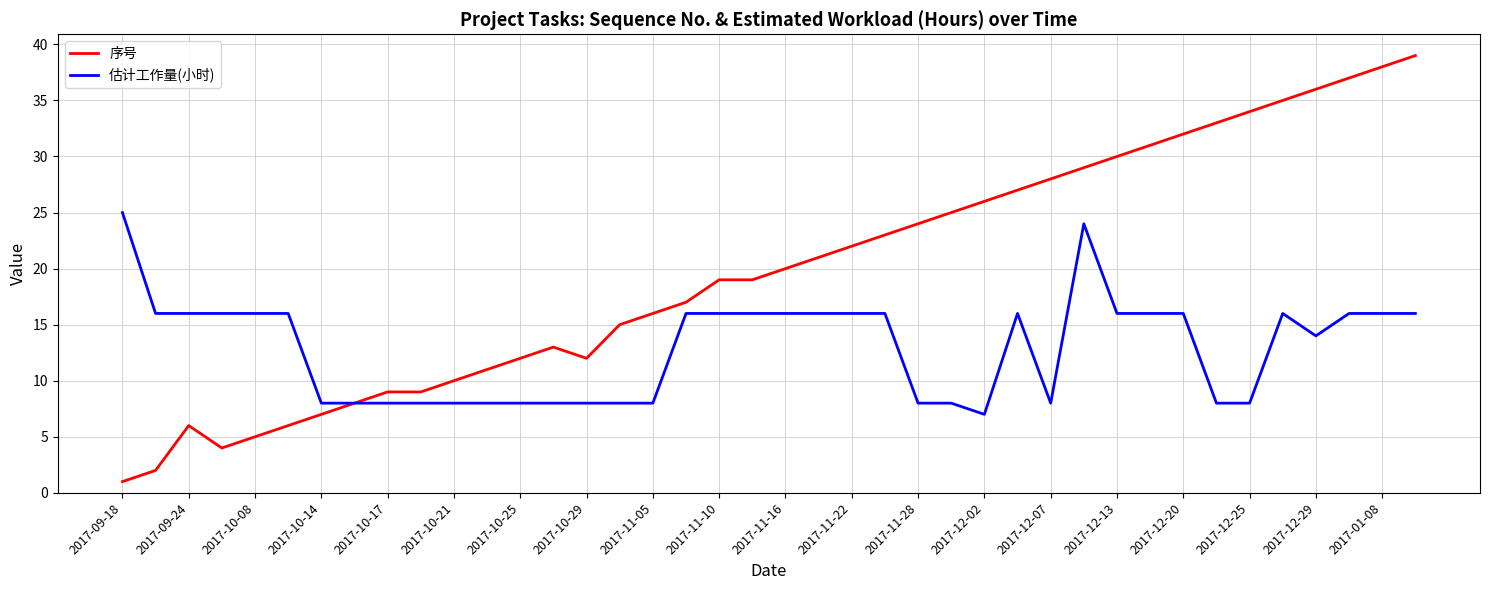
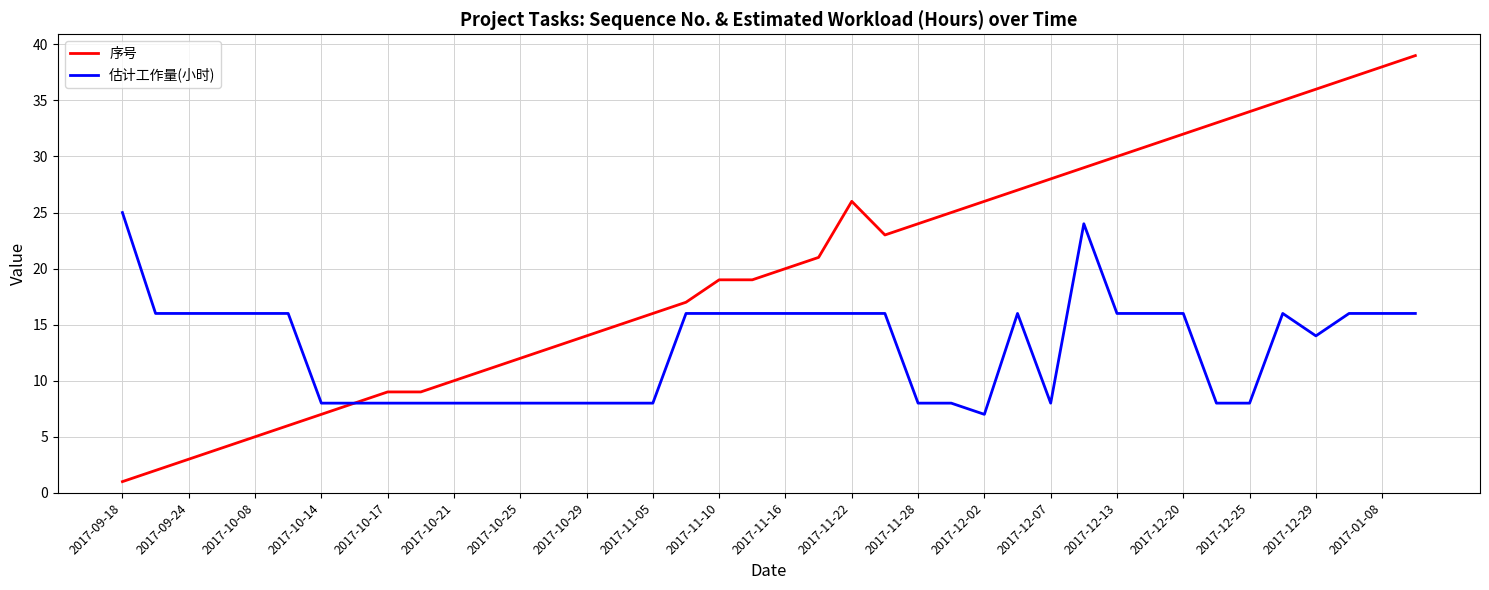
序号, 2017-09-24: 6 -> 3
序号, 2017-10-29: 12 -> 14
序号, 2017-11-22: 22 -> 26
